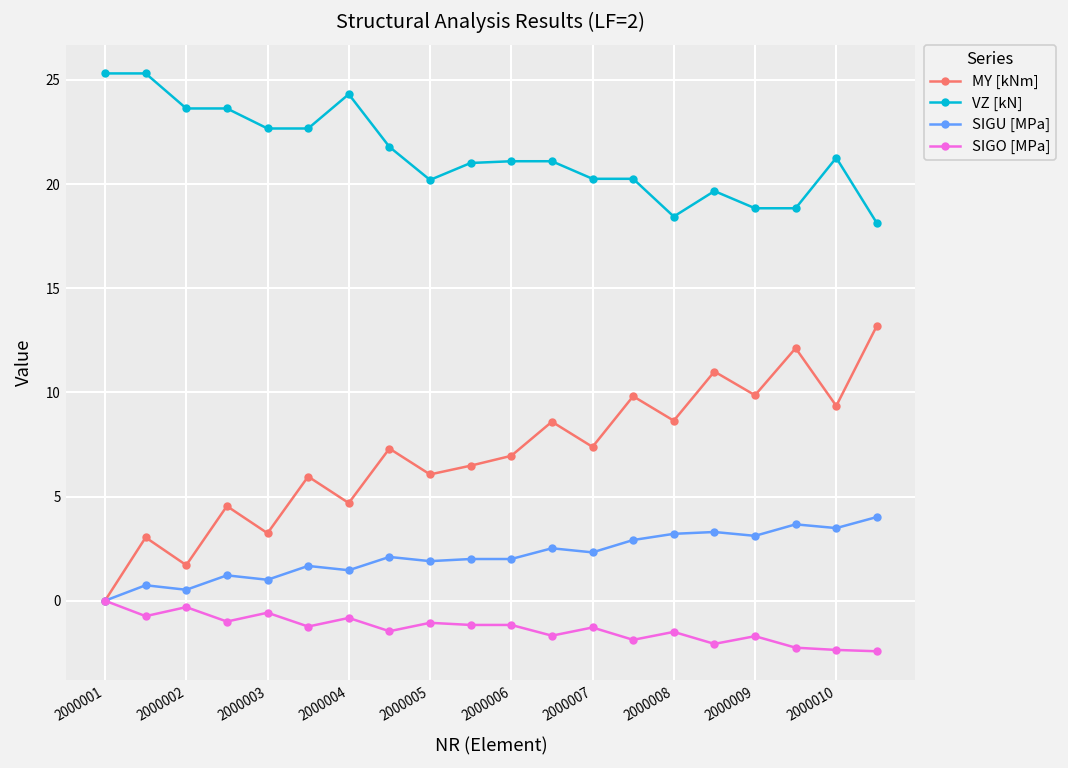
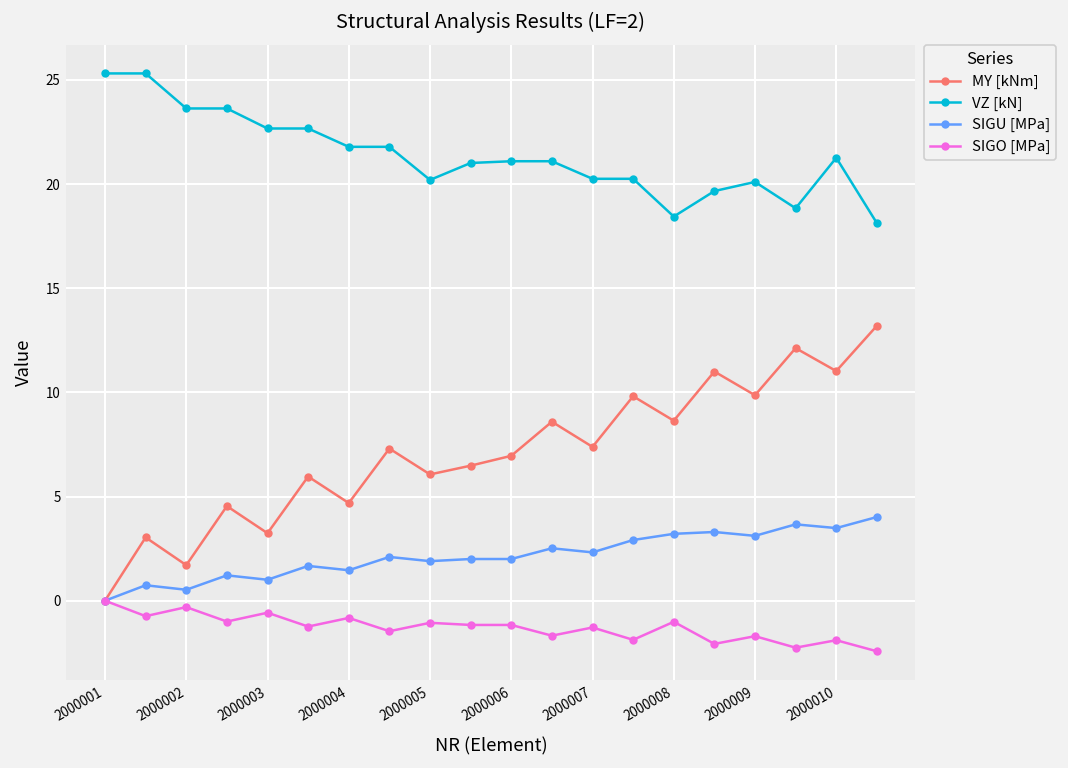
VZ [kN], 2000004: 24.3 -> 21.8
SIGO [MPa], 2000008: -1.5 -> -1.0
VZ [kN], 2000009: 18.8 -> 20.1
MY [kNm], 2000010: 9.4 -> 11.0
SIGO [MPa], 2000010: -2.4 -> -1.9
